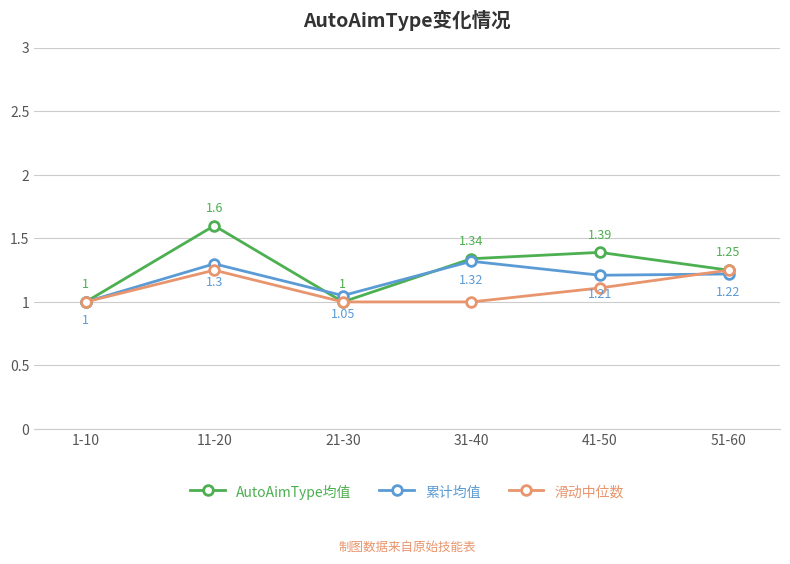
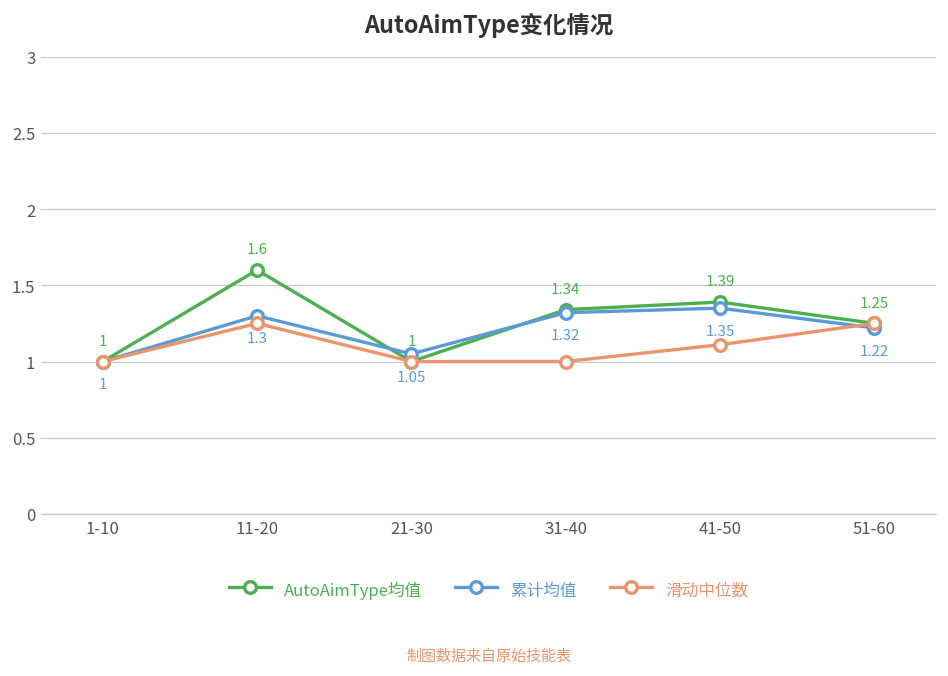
累计均值, 41-50: 1.21 -> 1.35
